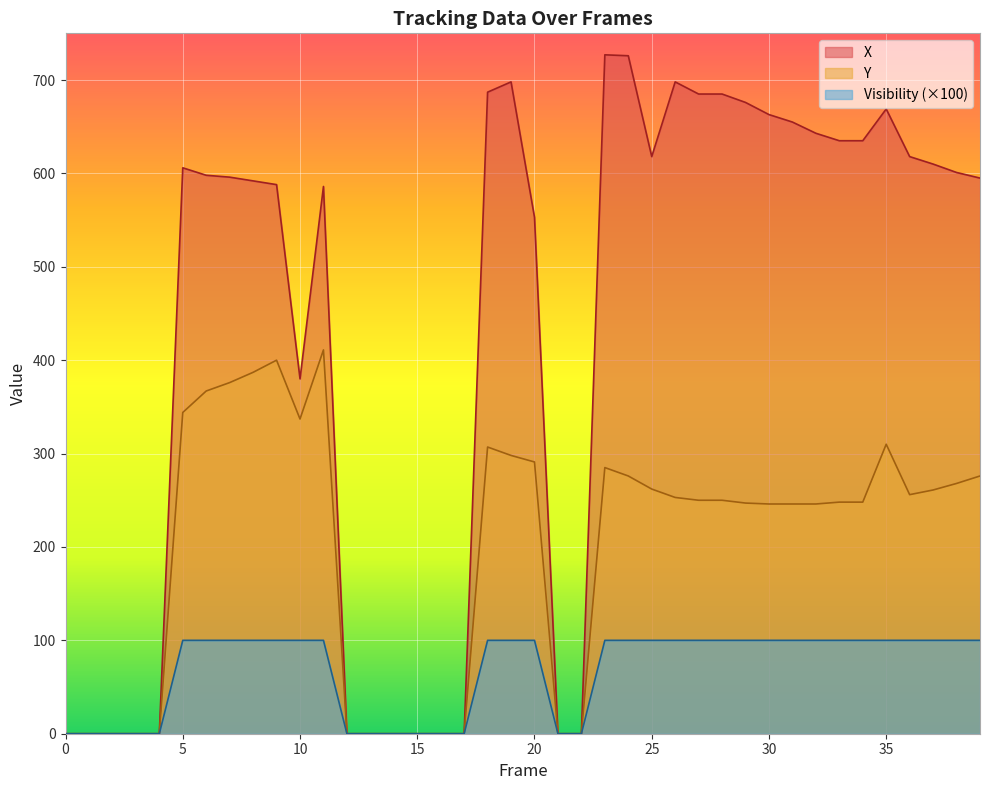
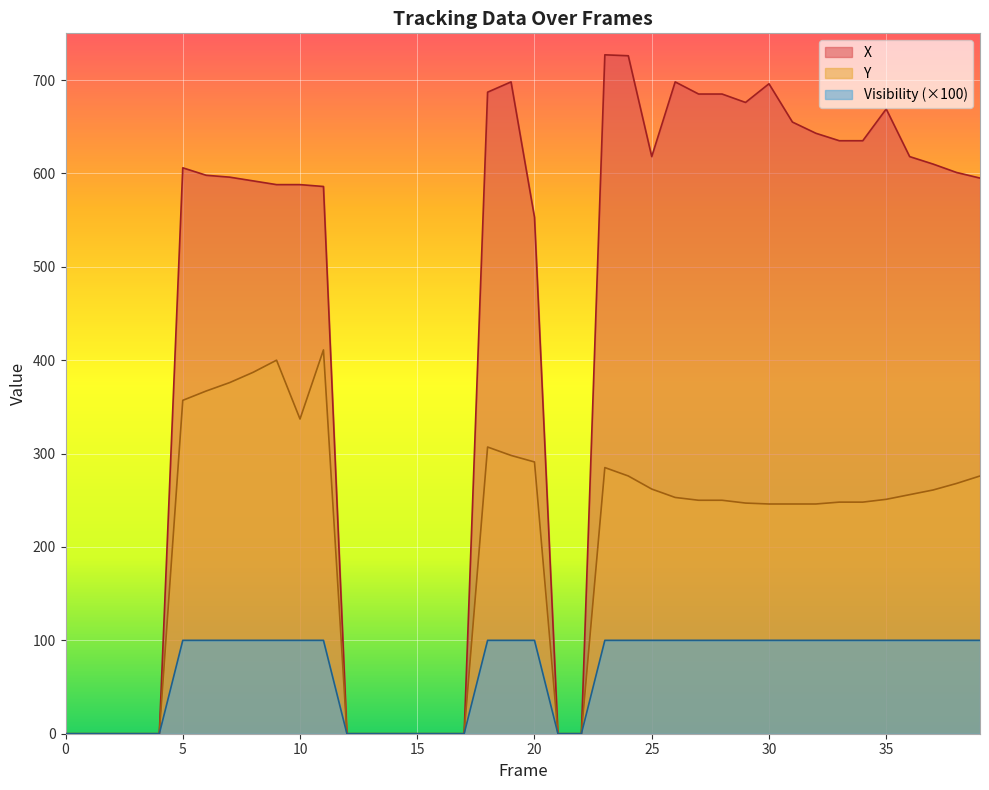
Y, 5: 340 -> 360
X, 10: 380 -> 590
X, 30: 660 -> 700
Y, 35: 310 -> 250
